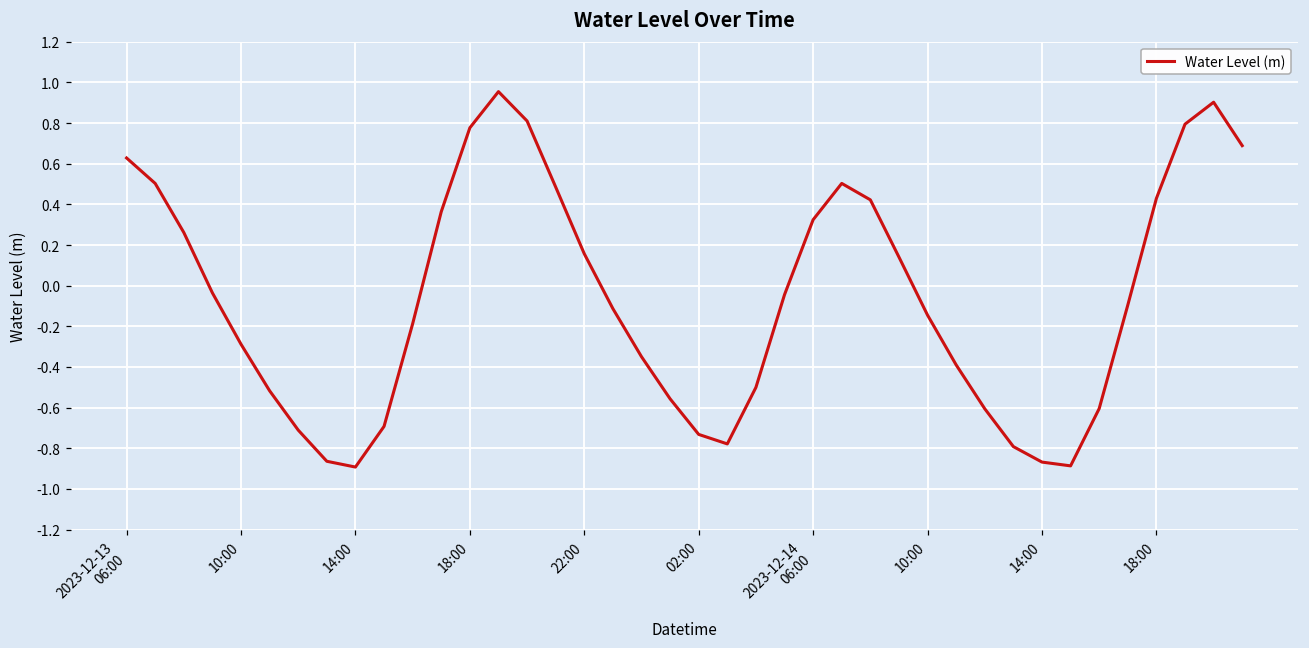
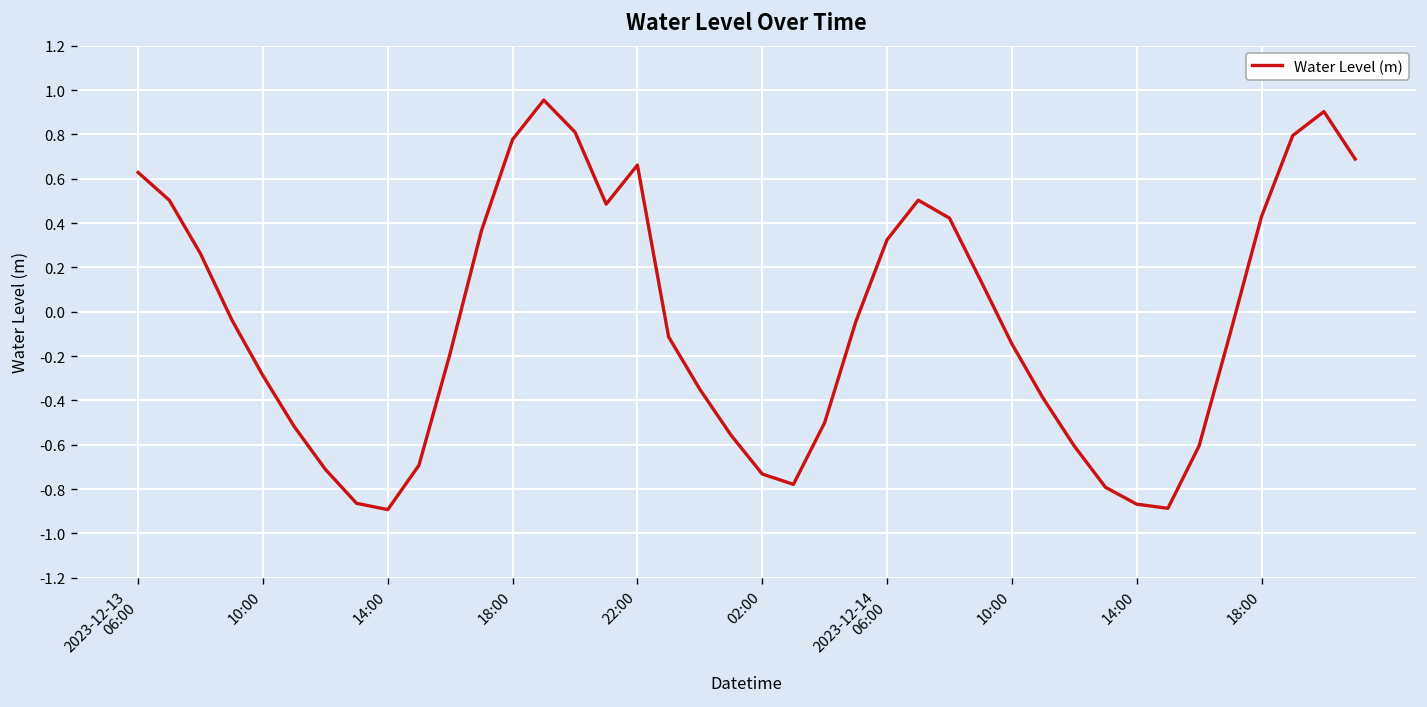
22:00: 0.16 -> 0.66
